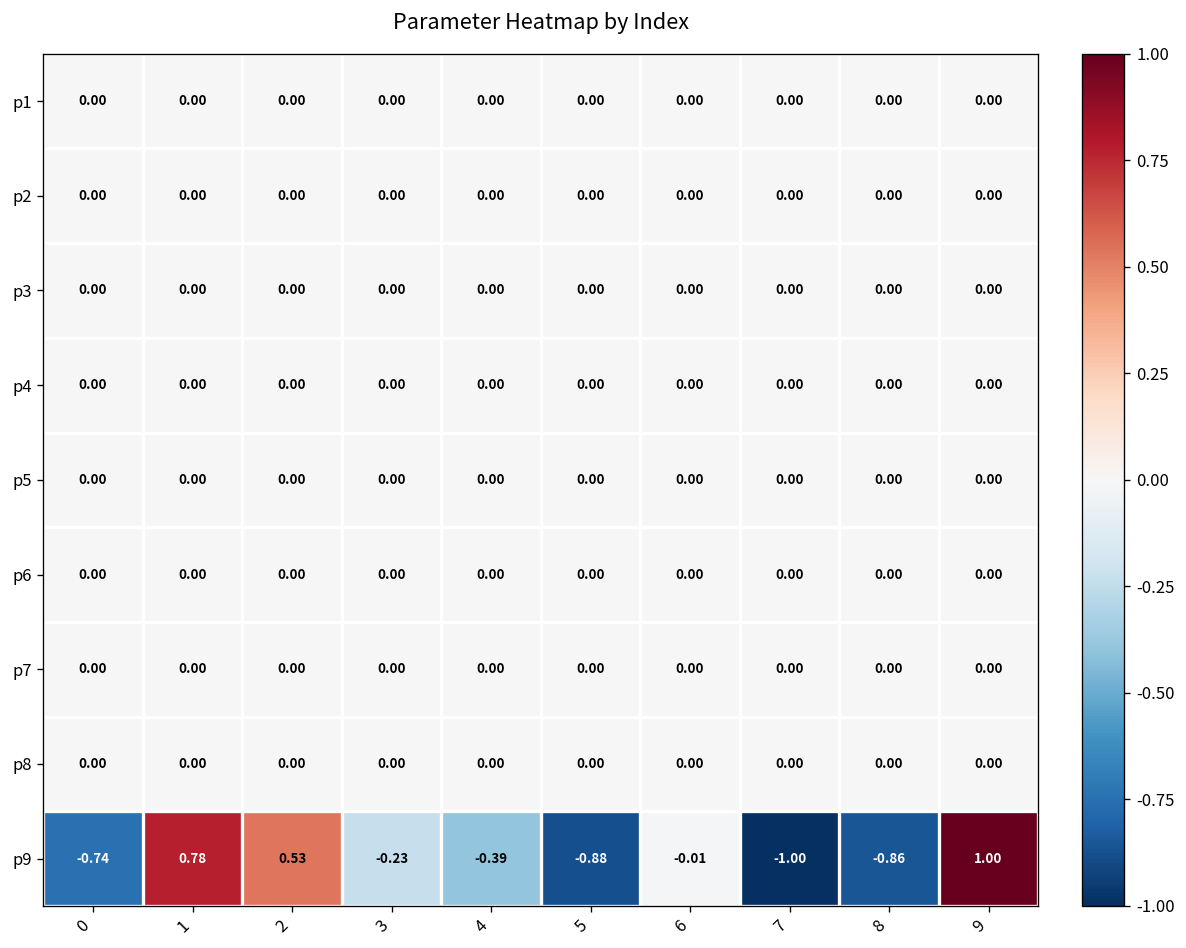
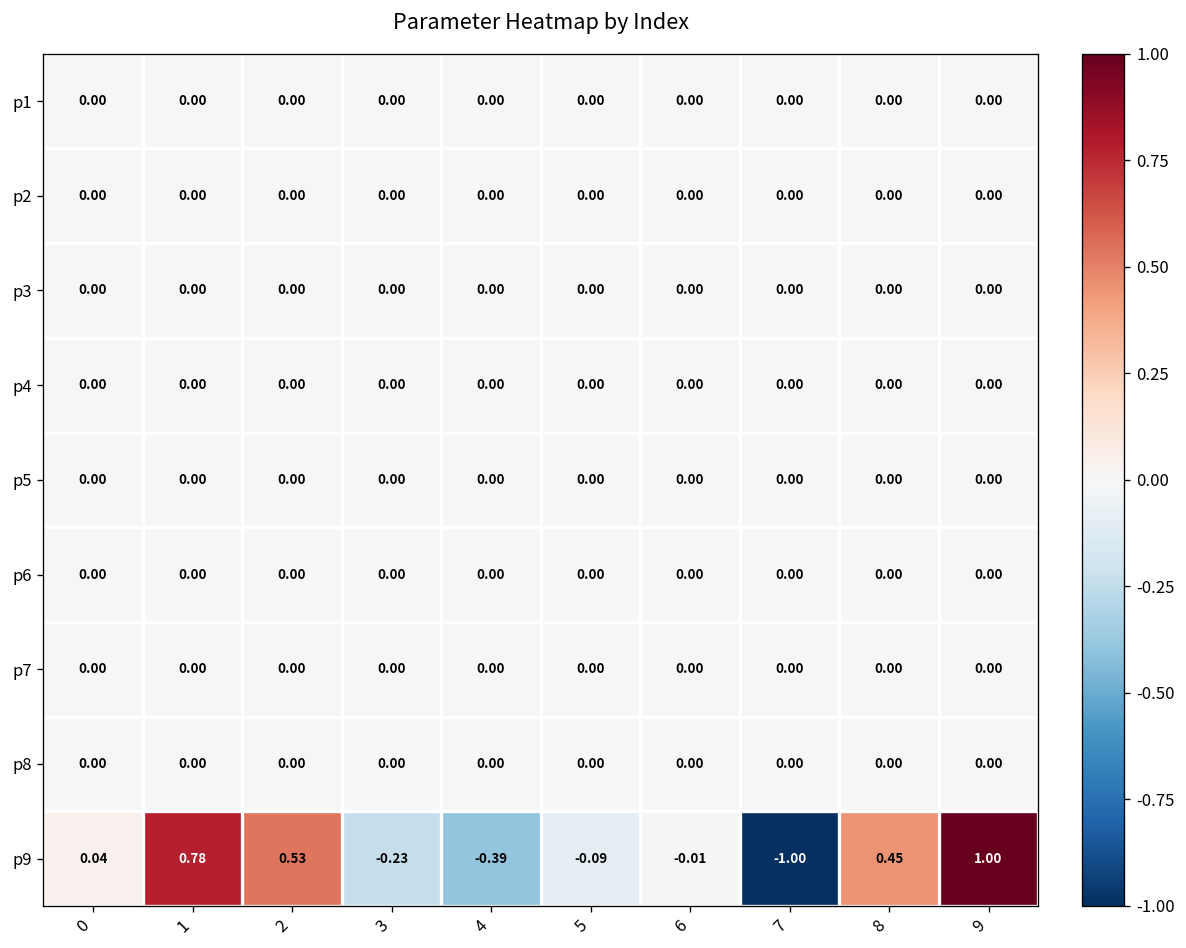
p9, 0: -0.74 -> 0.04
p9, 5: -0.88 -> -0.09
p9, 8: -0.86 -> 0.45
